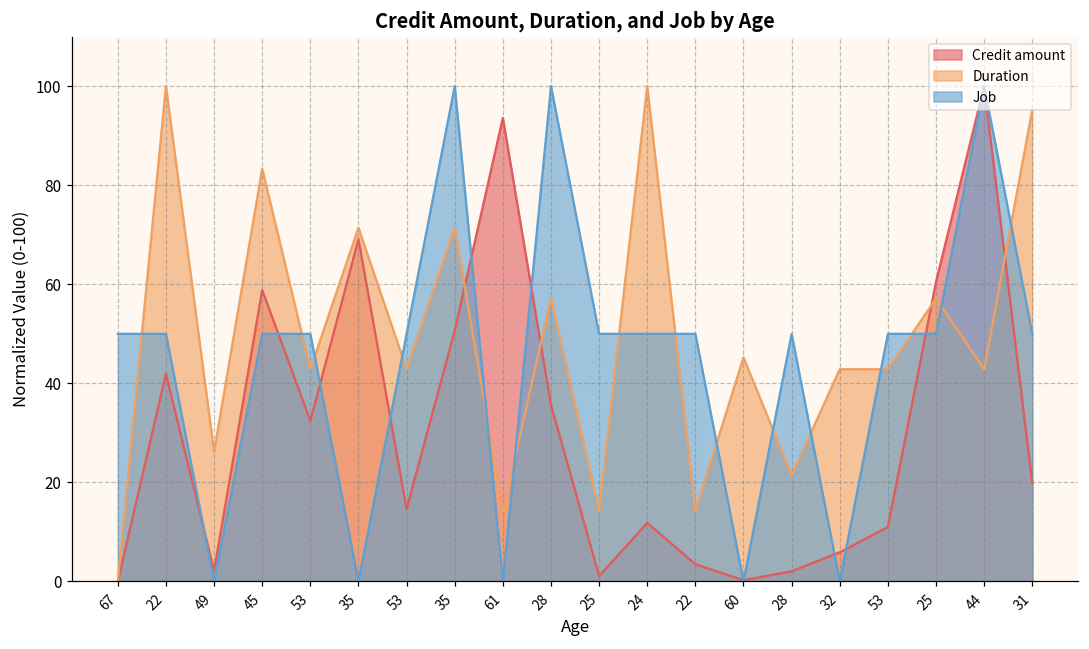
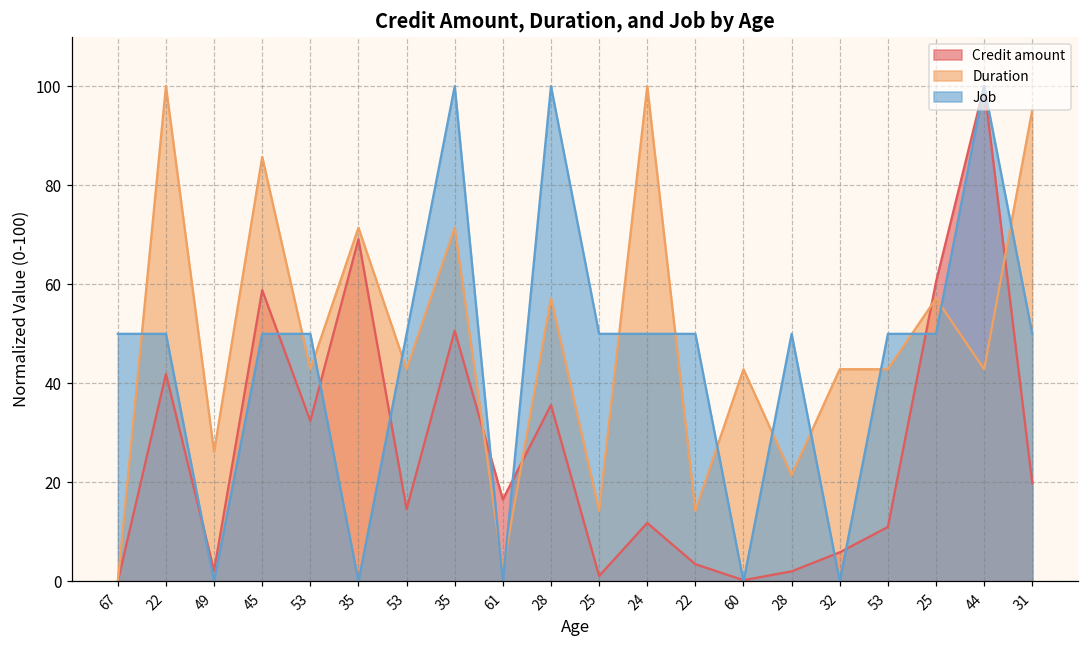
Duration, 45: 83 -> 86
Credit amount, 61: 94 -> 17
Duration, 61: 14 -> 2
Duration, 60: 45 -> 43
